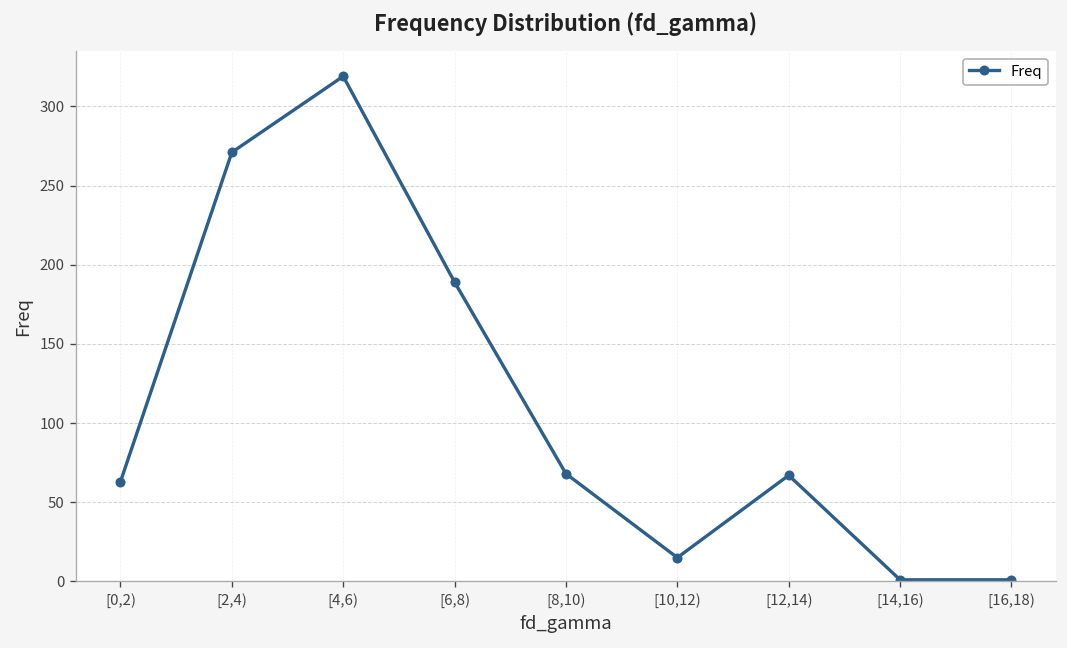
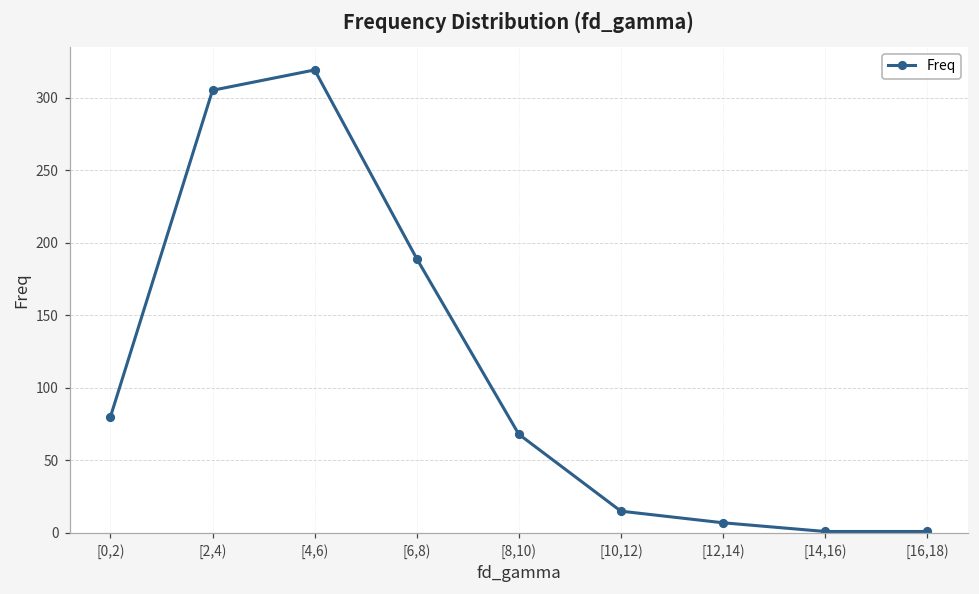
[0,2): 63 -> 80
[2,4): 271 -> 305
[12,14): 67 -> 7
